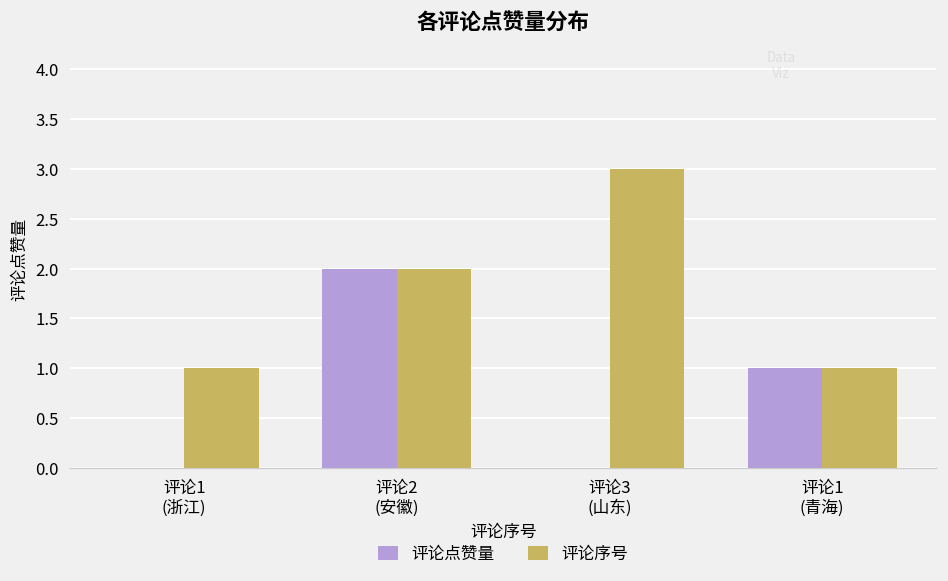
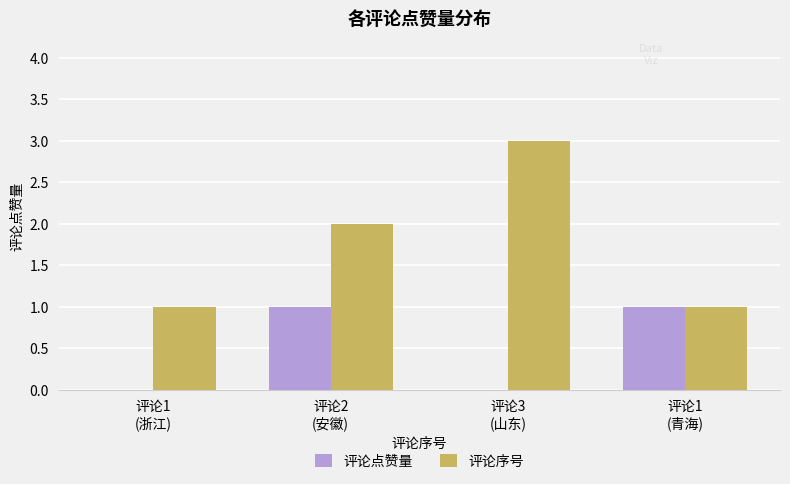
评论点赞量, 评论2 (安徽): 2 -> 1
